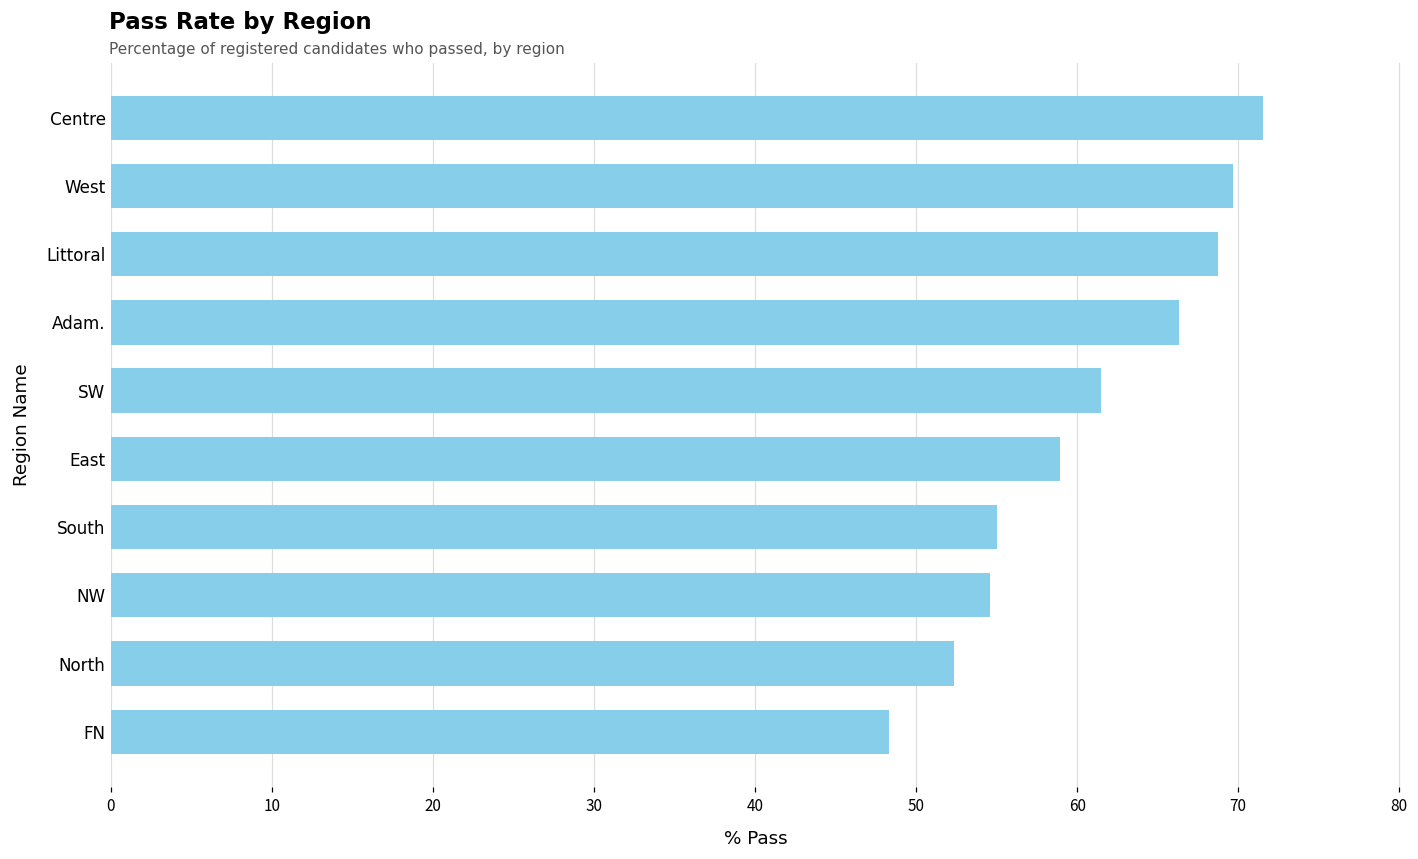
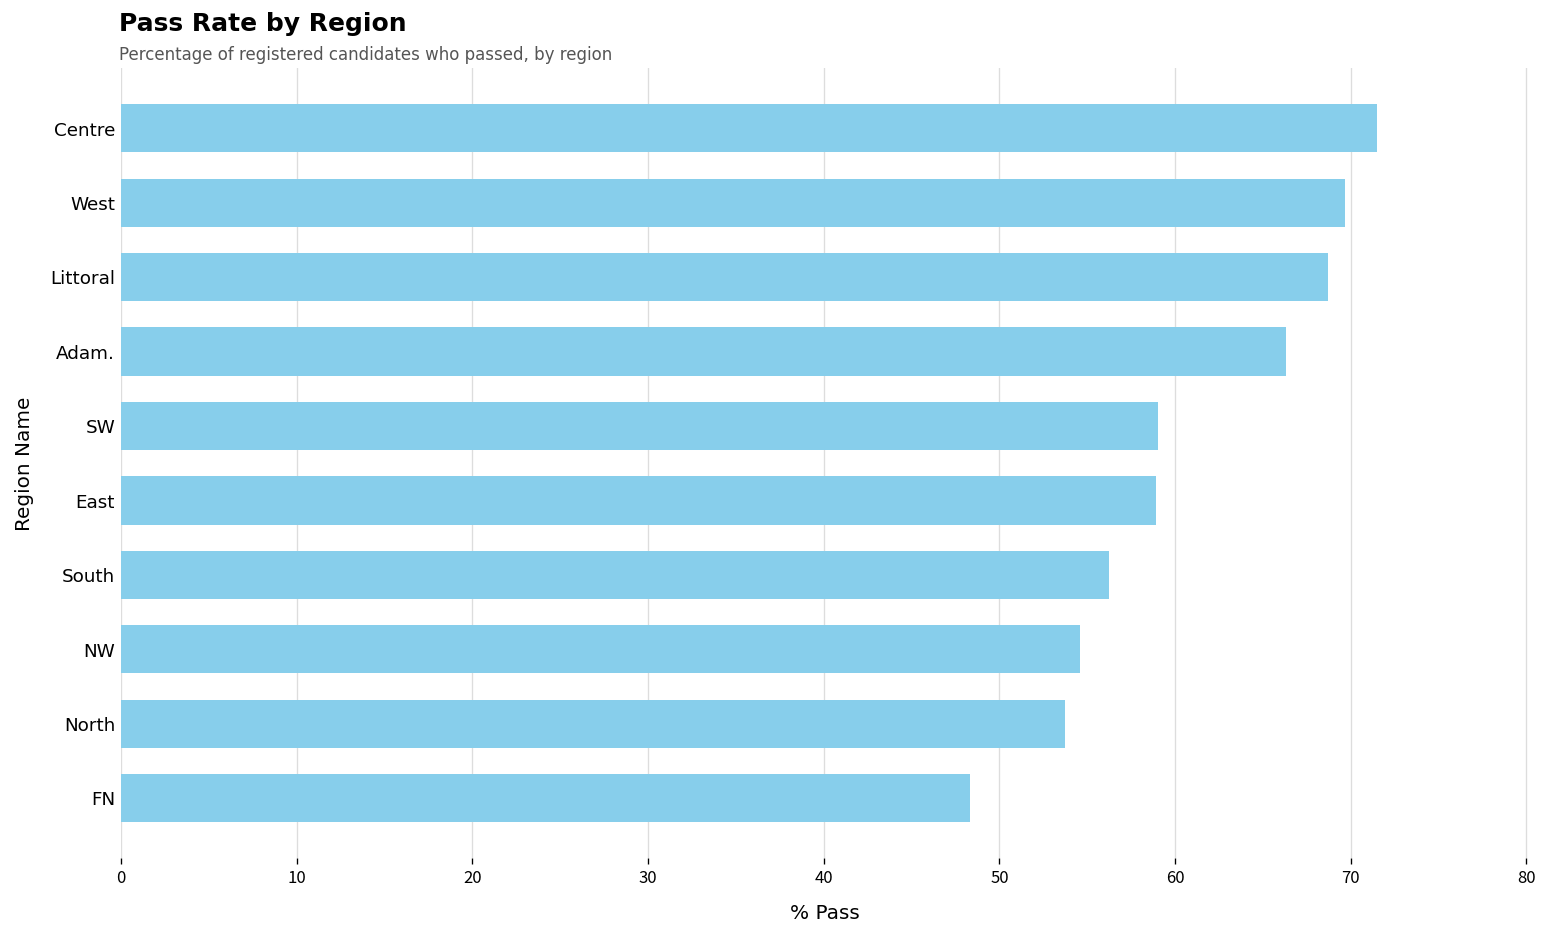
SW: 61.5 -> 59.0
South: 55.0 -> 56.3
North: 52.3 -> 53.7
